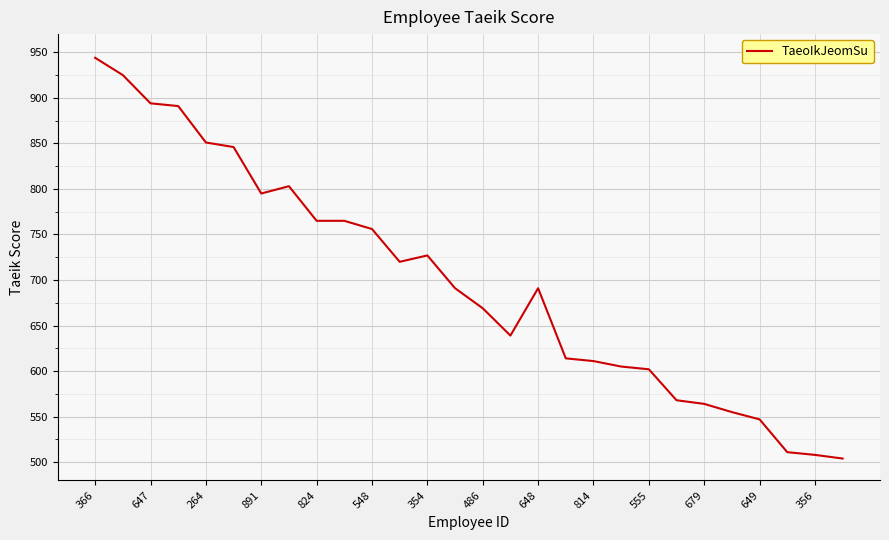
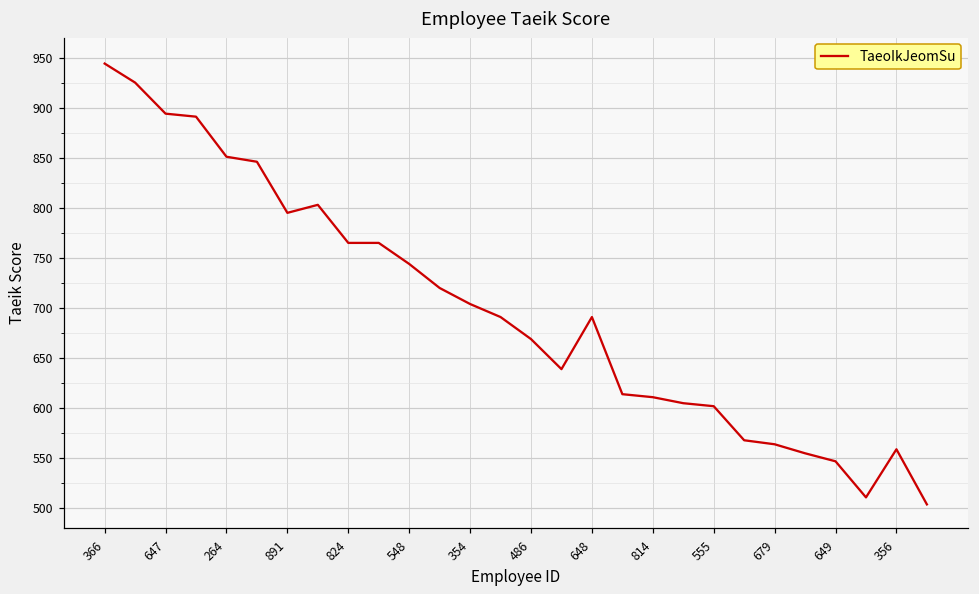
548: 760 -> 740
354: 730 -> 700
356: 510 -> 560
